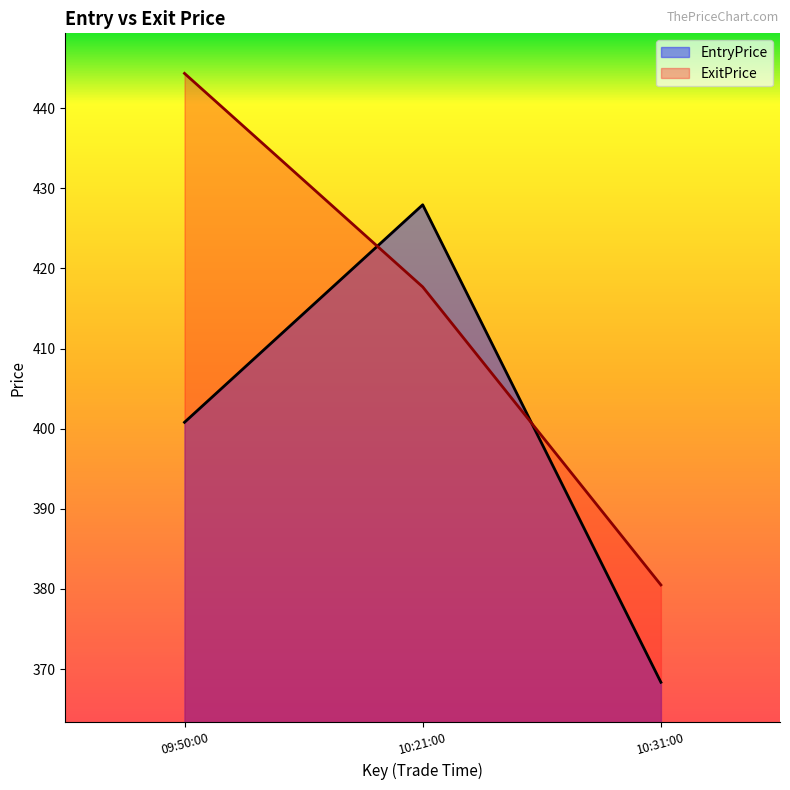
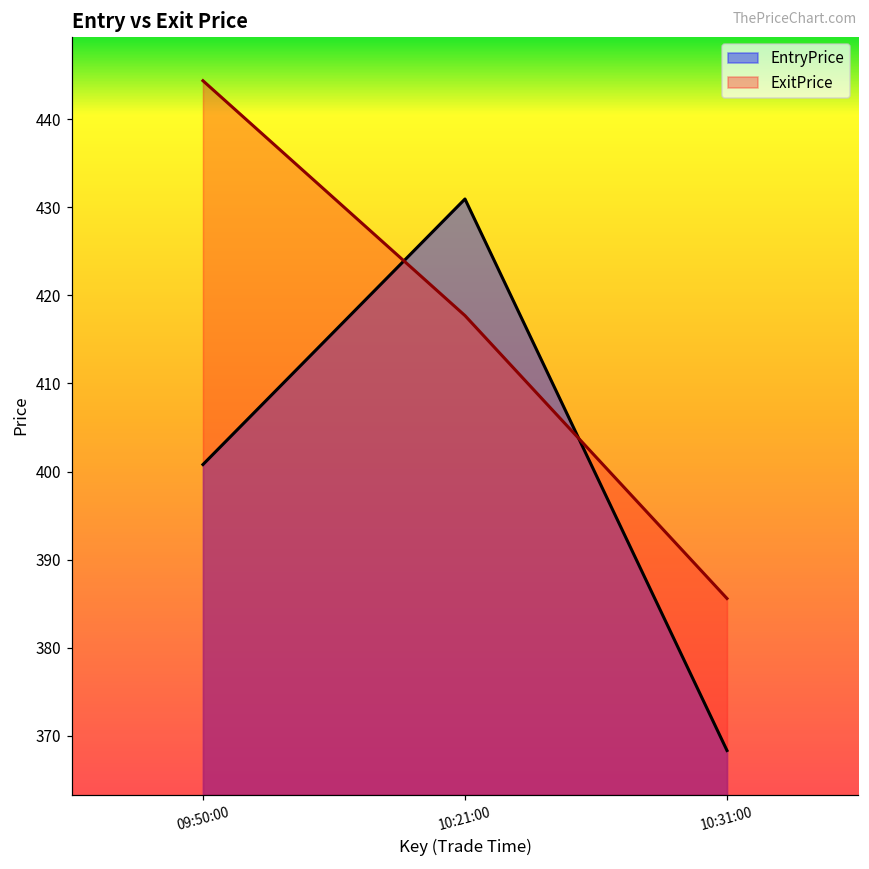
EntryPrice, 10:21:00: 428 -> 431
ExitPrice, 10:31:00: 381 -> 386
